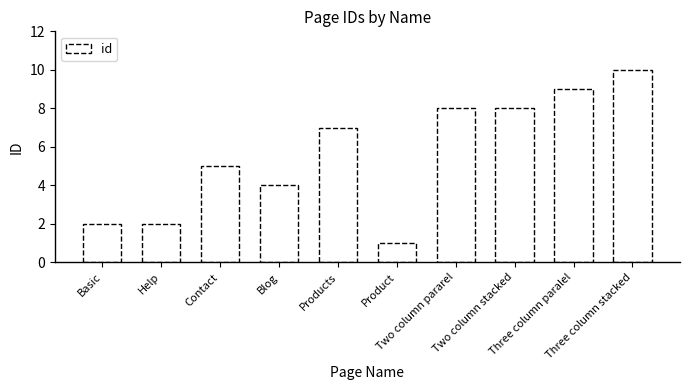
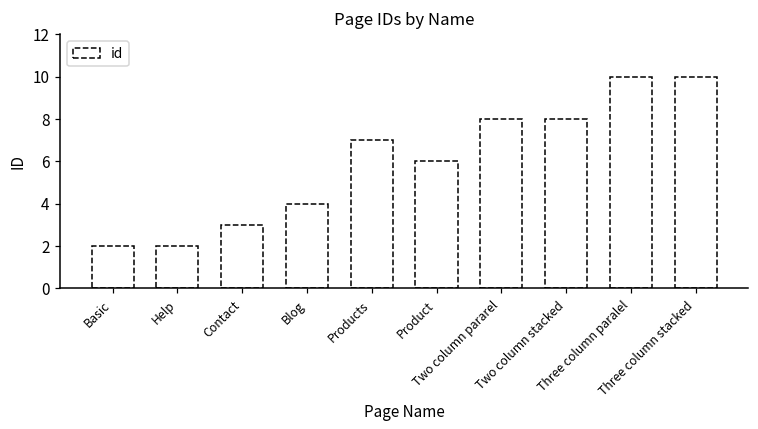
Contact: 5 -> 3
Product: 1 -> 6
Three column paralel: 9 -> 10
